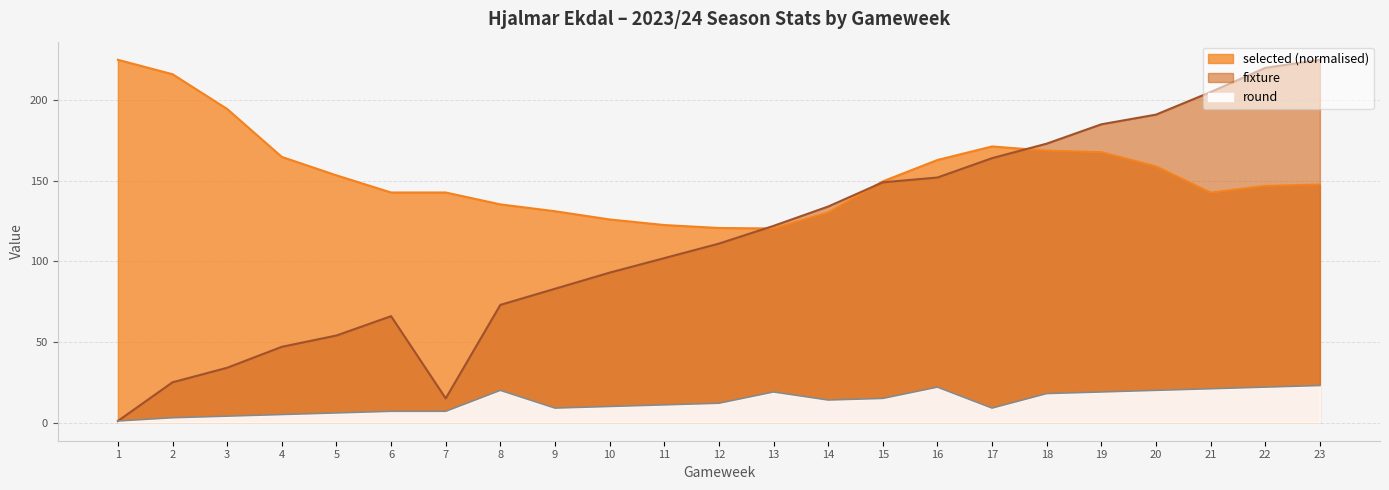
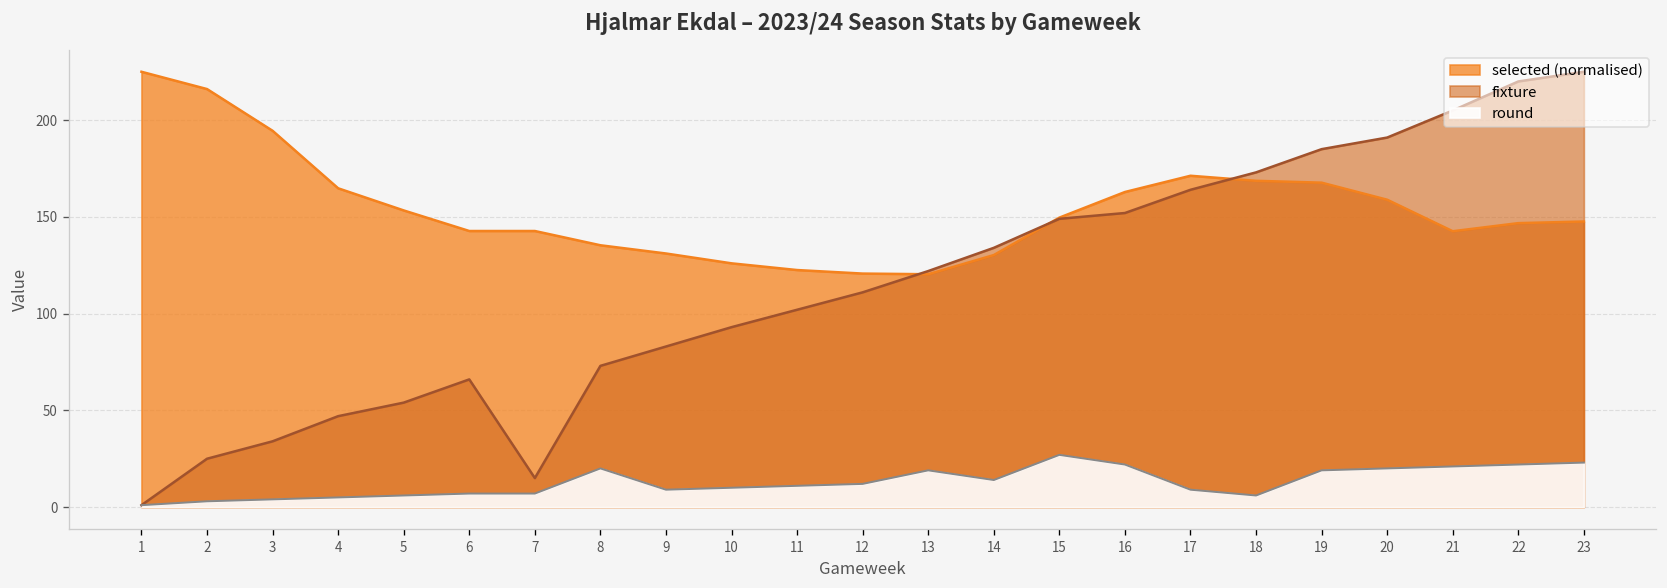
round, 15: 15 -> 27
round, 18: 18 -> 6
